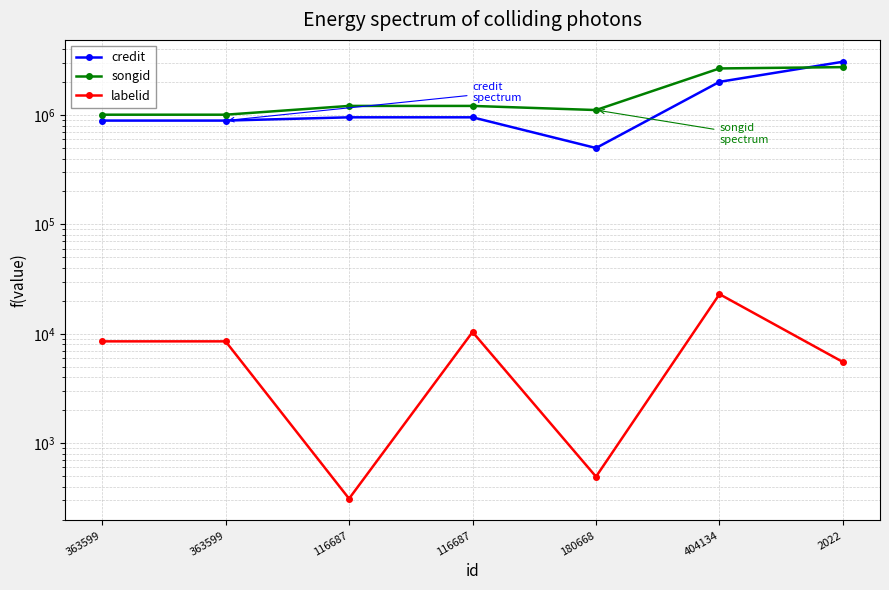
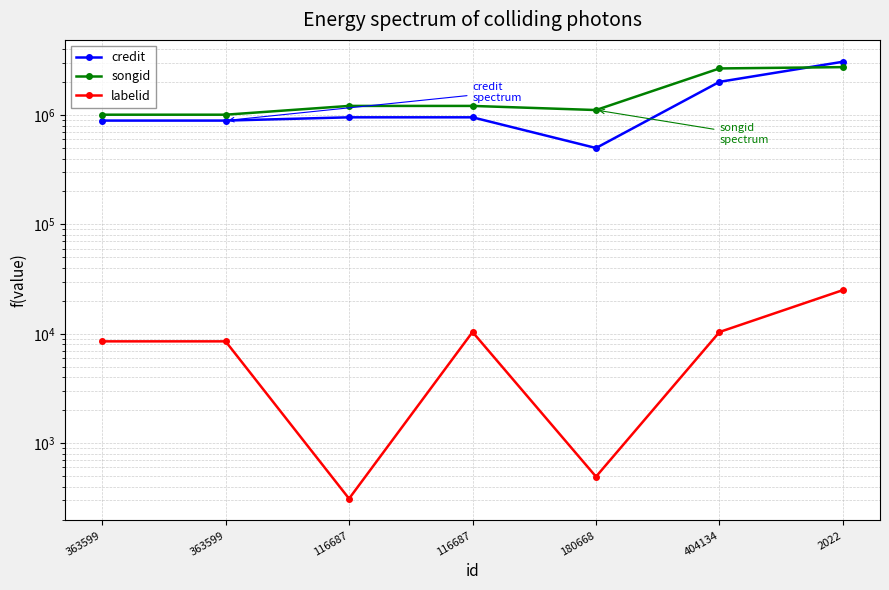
labelid, 404134: 23000 -> 10000
labelid, 2022: 6000 -> 25000
